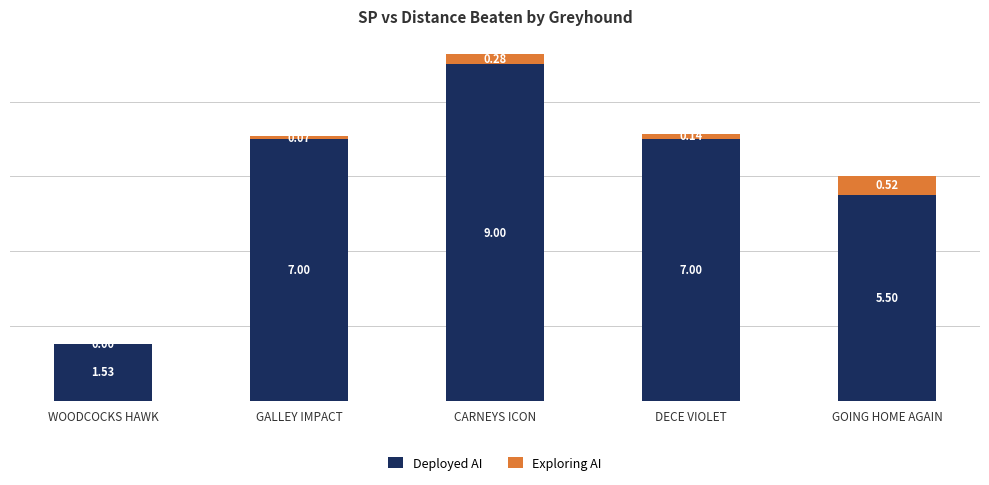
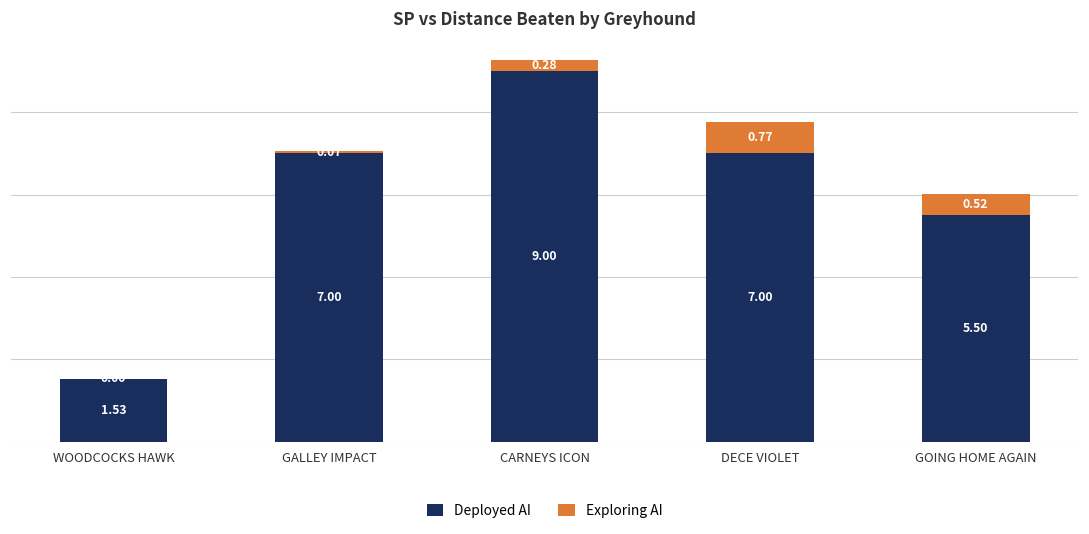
Exploring AI, DECE VIOLET: 0.14 -> 0.77
